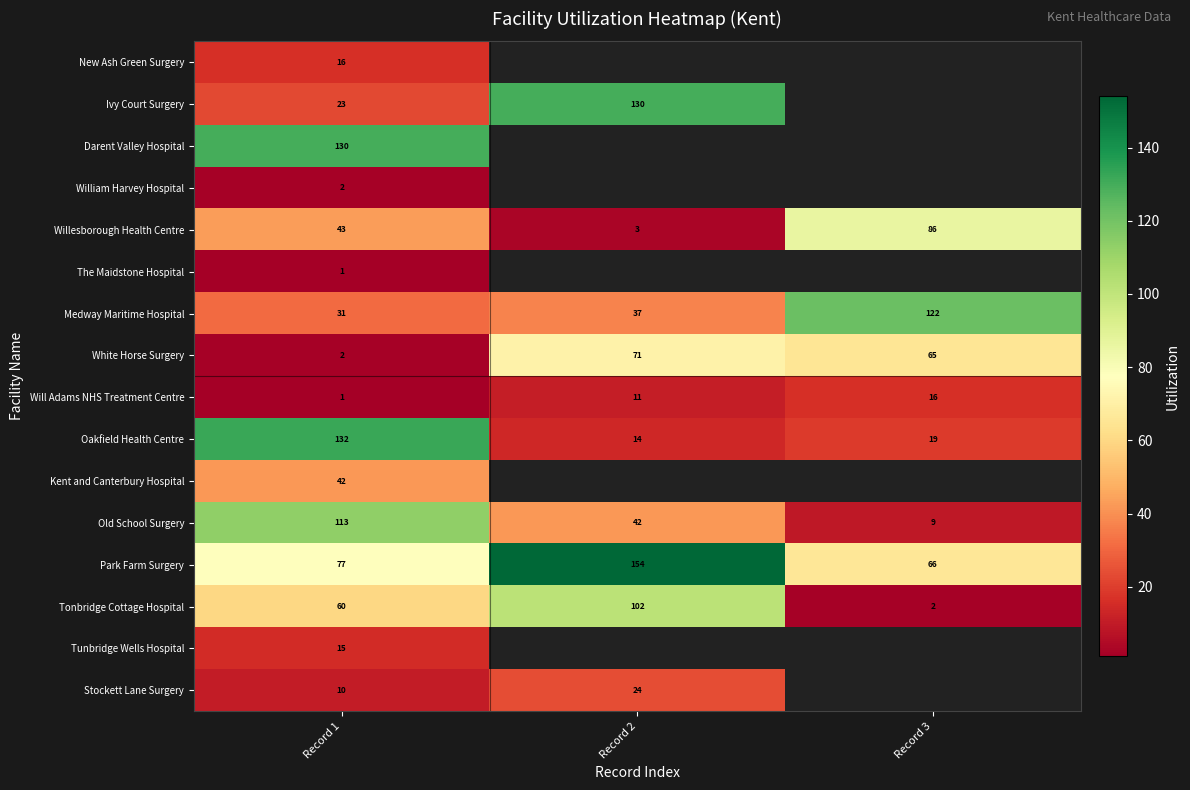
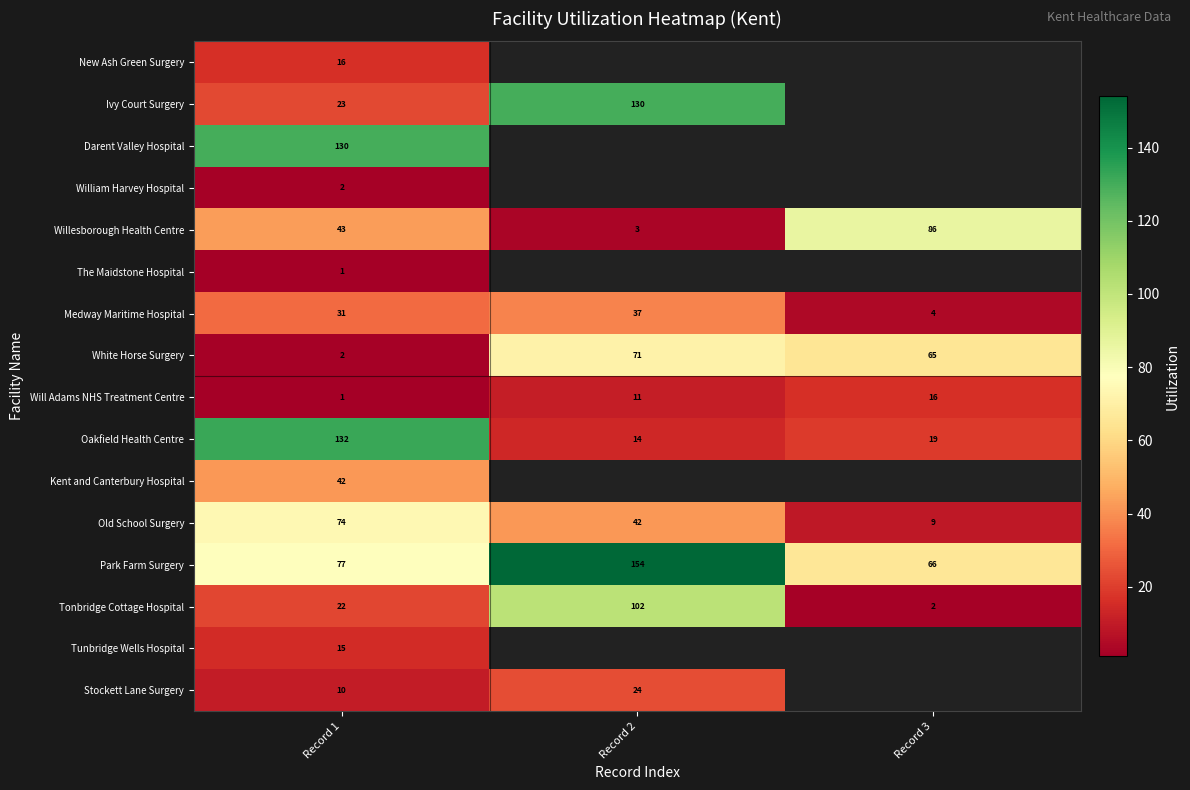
Medway Maritime Hospital, Record 3: 122 -> 4
Old School Surgery, Record 1: 113 -> 74
Tonbridge Cottage Hospital, Record 1: 60 -> 22
